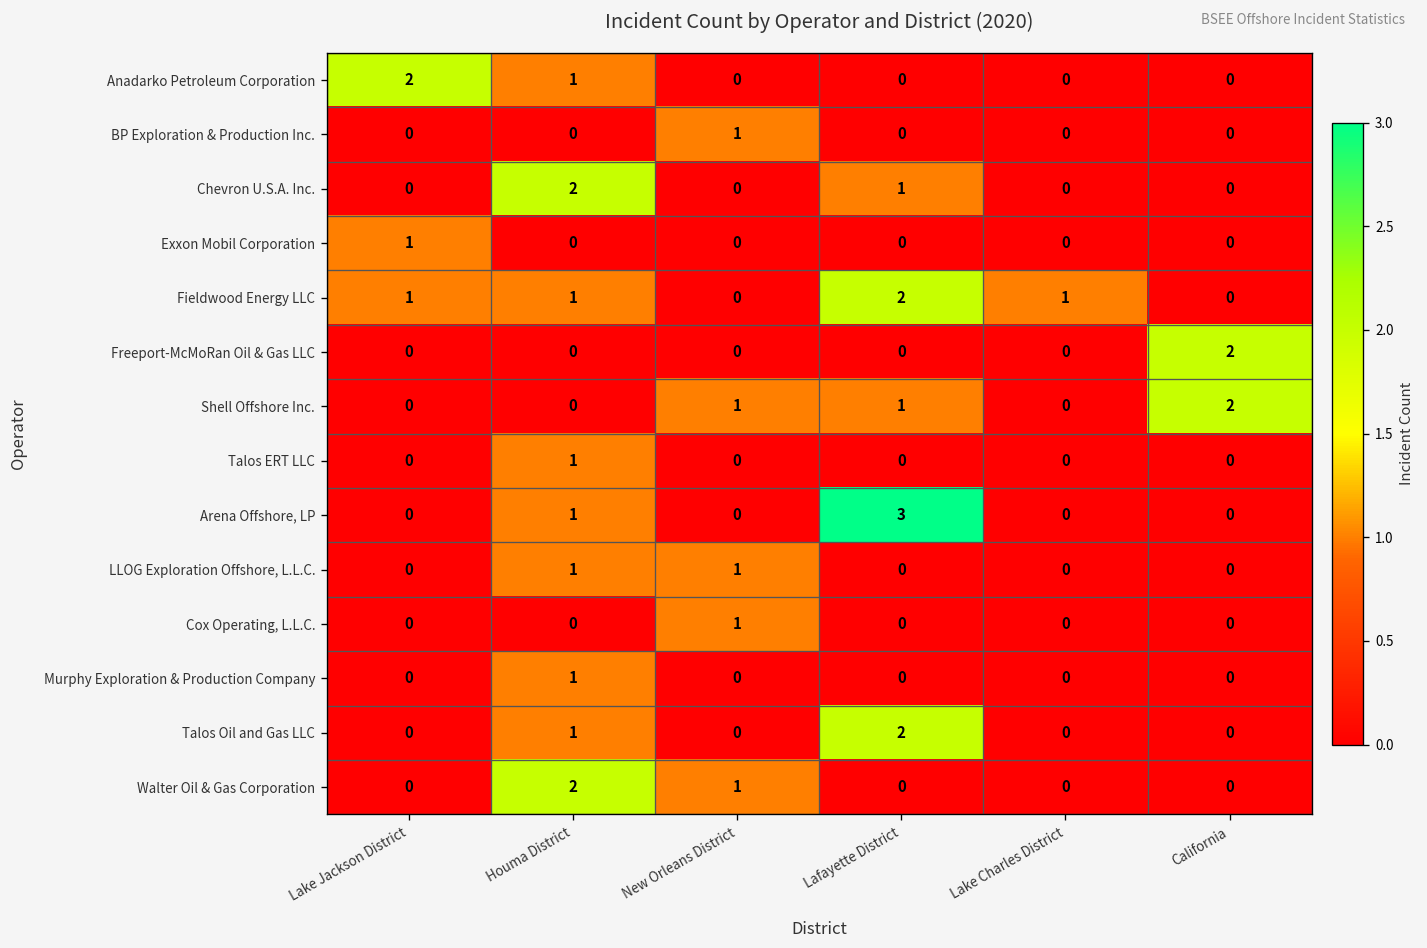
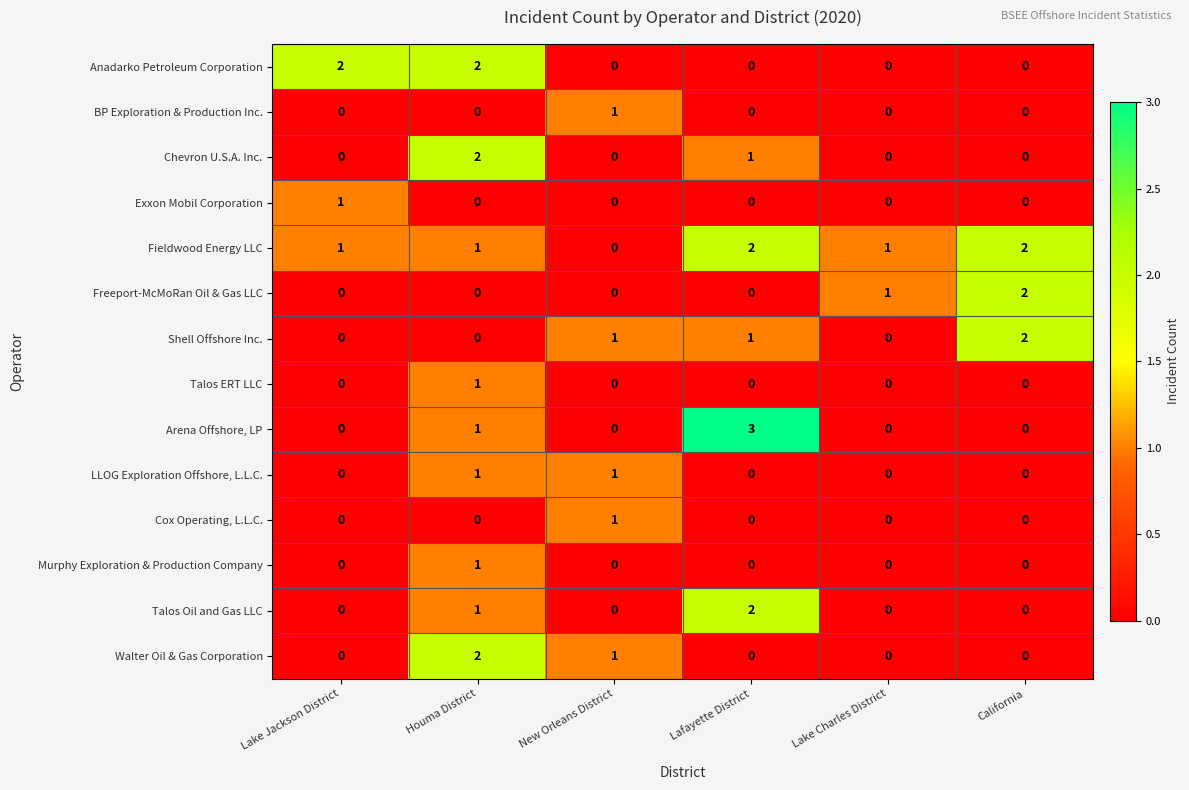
Anadarko Petroleum Corporation, Houma District: 1 -> 2
Fieldwood Energy LLC, California: 0 -> 2
Freeport-McMoRan Oil & Gas LLC, Lake Charles District: 0 -> 1
